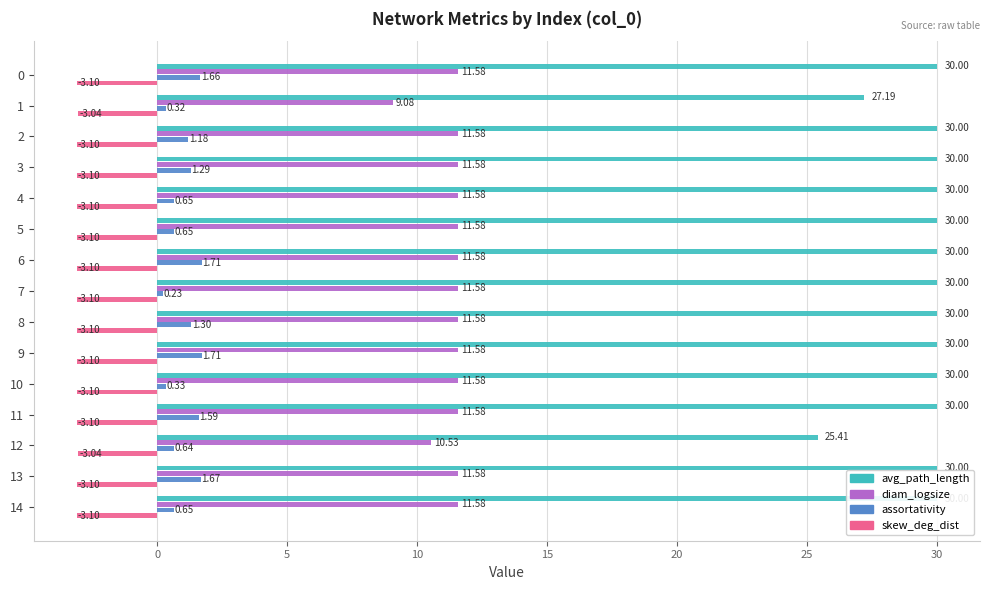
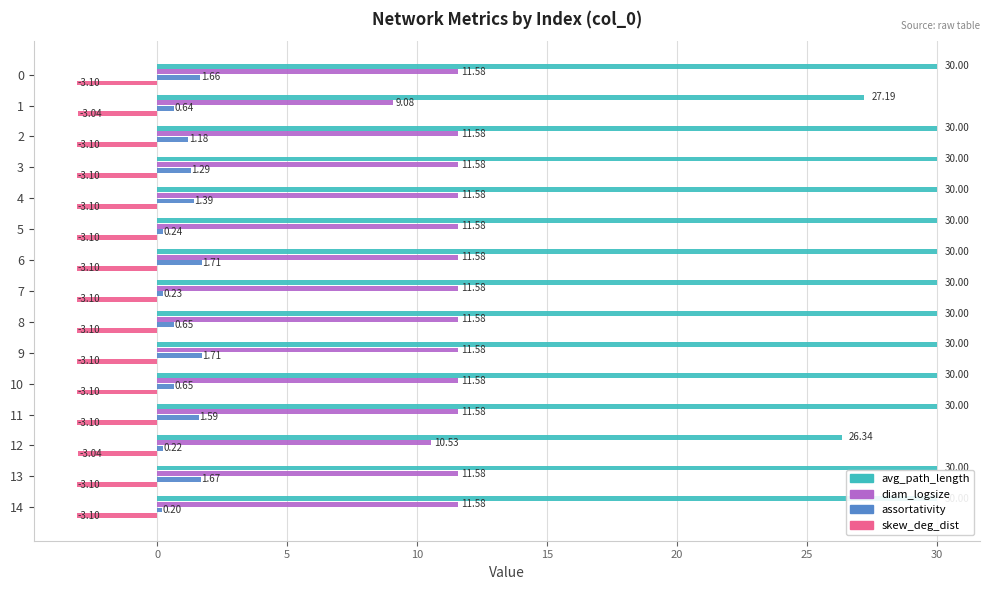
assortativity, 1: 0.32 -> 0.64
assortativity, 4: 0.65 -> 1.39
assortativity, 5: 0.65 -> 0.24
assortativity, 8: 1.30 -> 0.65
assortativity, 10: 0.33 -> 0.65
avg_path_length, 12: 25.41 -> 26.34
assortativity, 12: 0.64 -> 0.22
assortativity, 14: 0.65 -> 0.20
